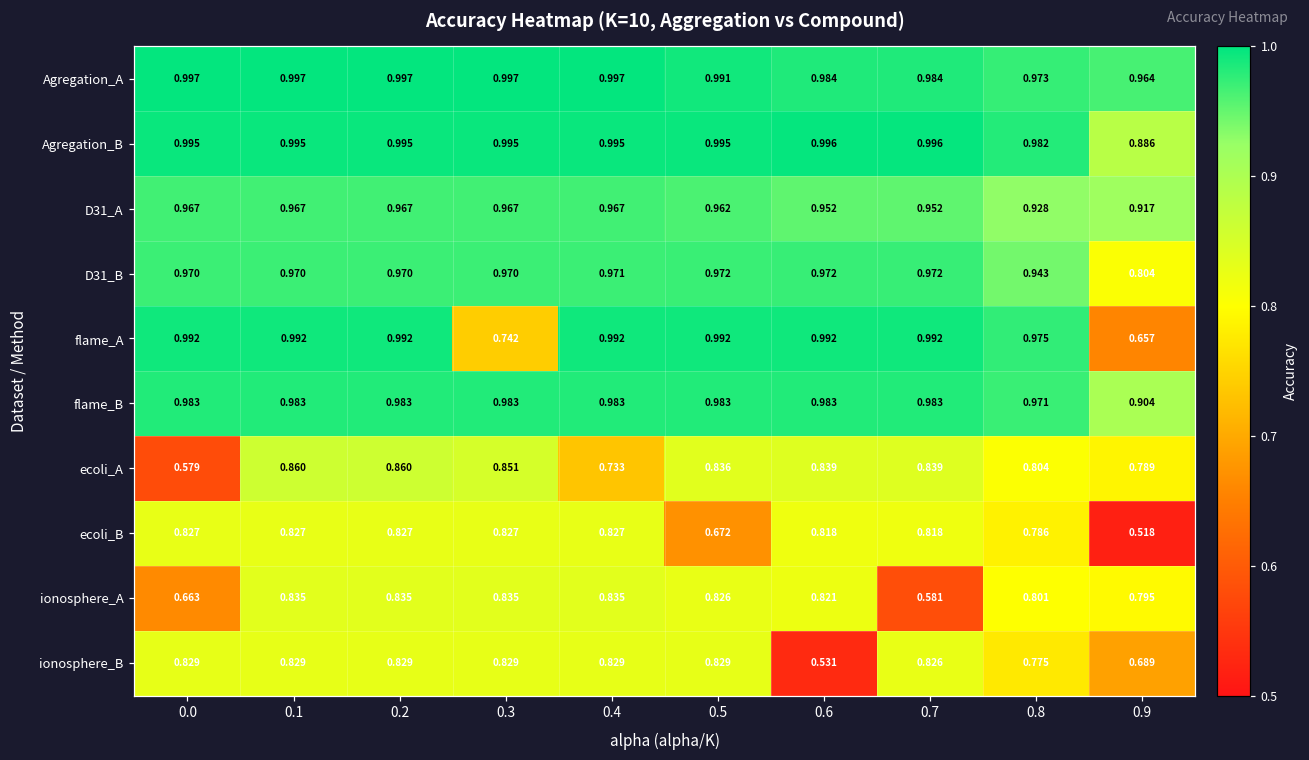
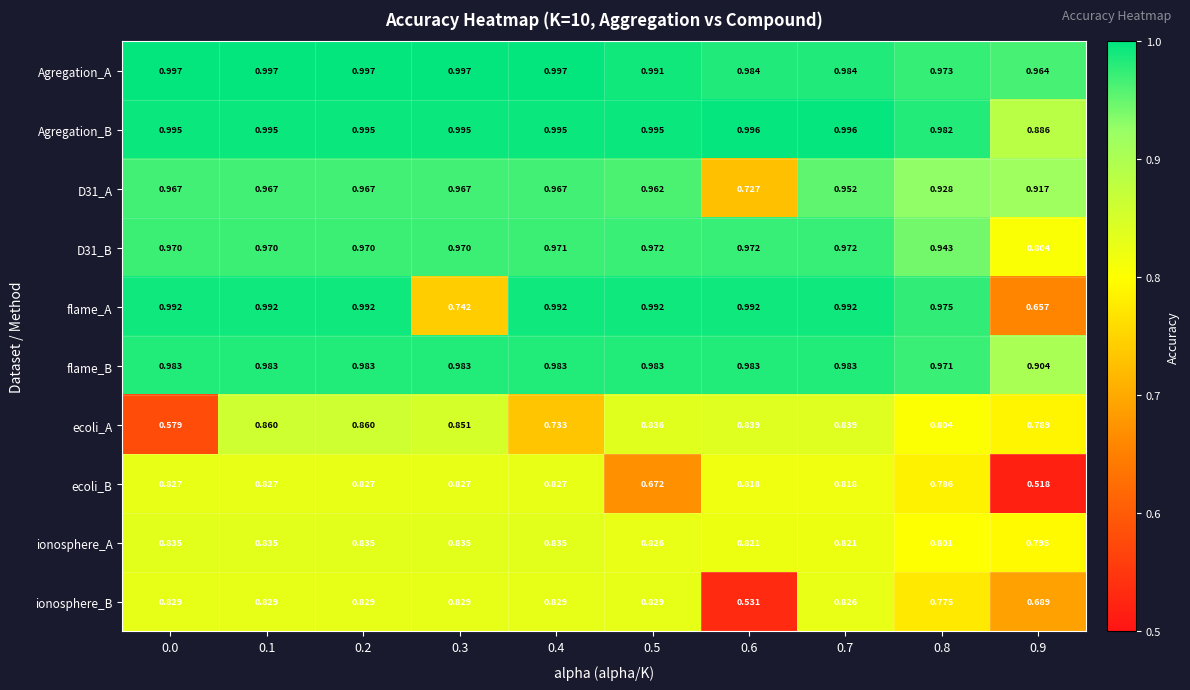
D31_A, 0.6: 0.952 -> 0.727
ionosphere_A, 0.0: 0.663 -> 0.835
ionosphere_A, 0.7: 0.581 -> 0.821
